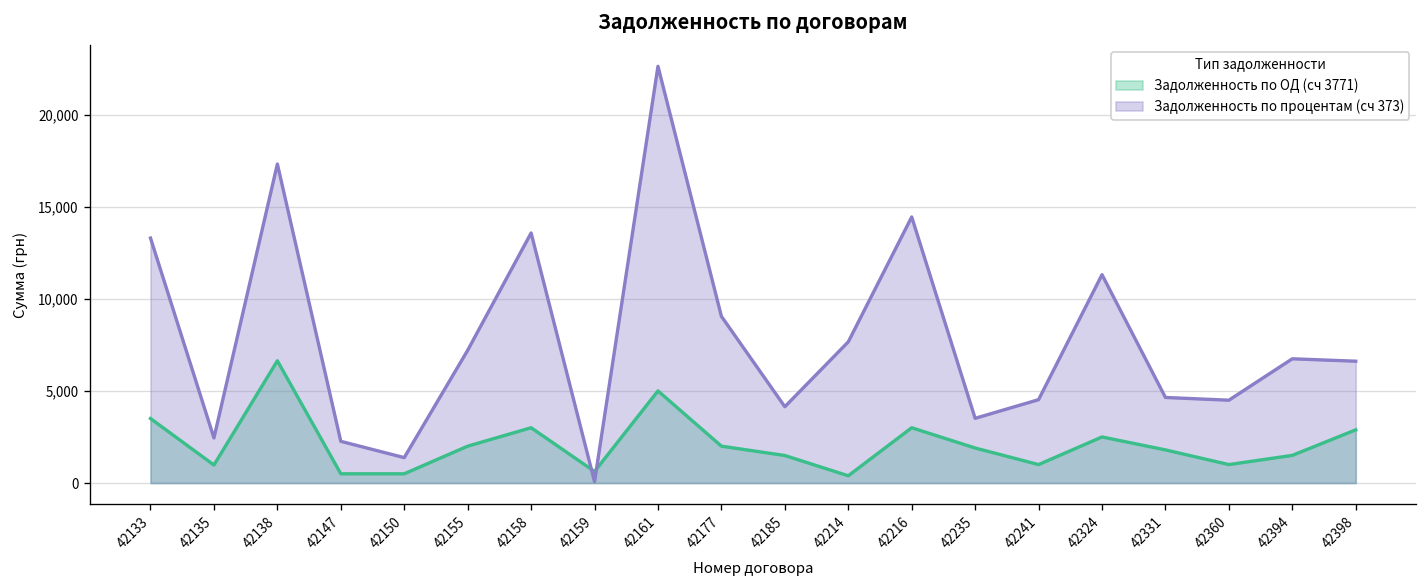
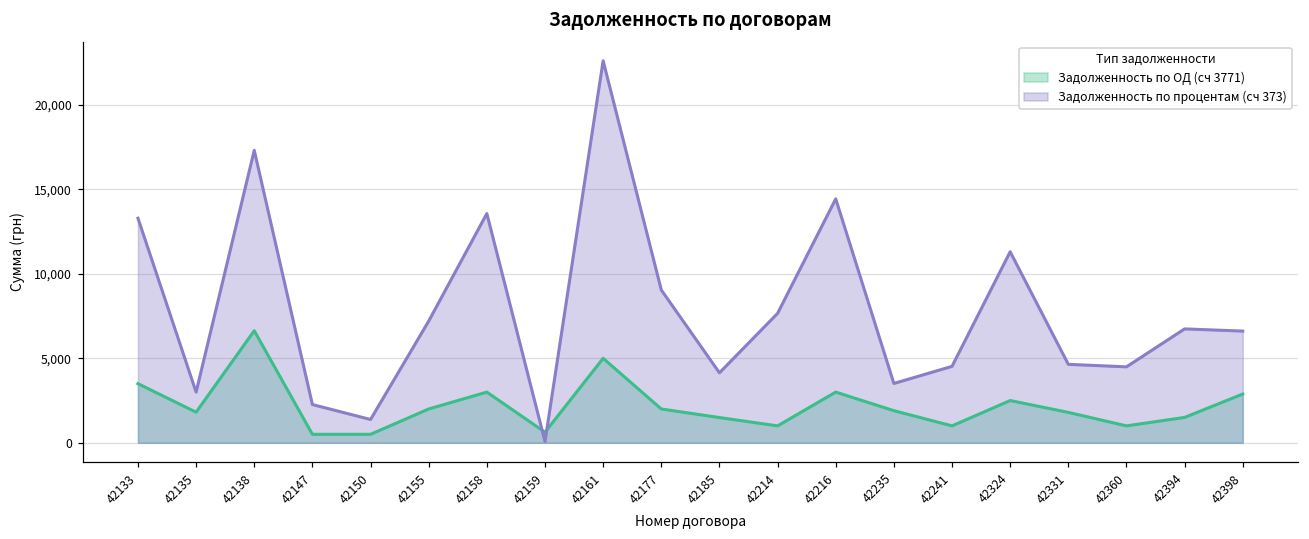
Задолженность по ОД (сч 3771), 42135: 1,000 -> 1,800
Задолженность по процентам (сч 373), 42135: 2,400 -> 3,000
Задолженность по ОД (сч 3771), 42214: 400 -> 1,000
